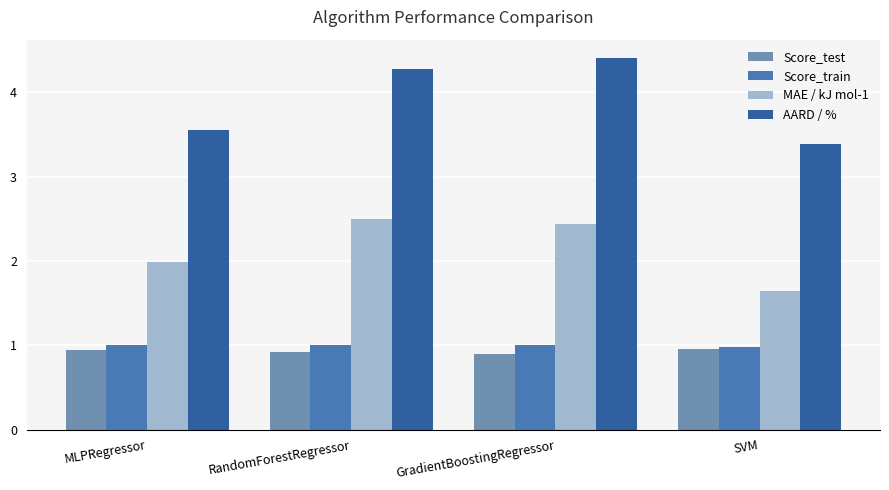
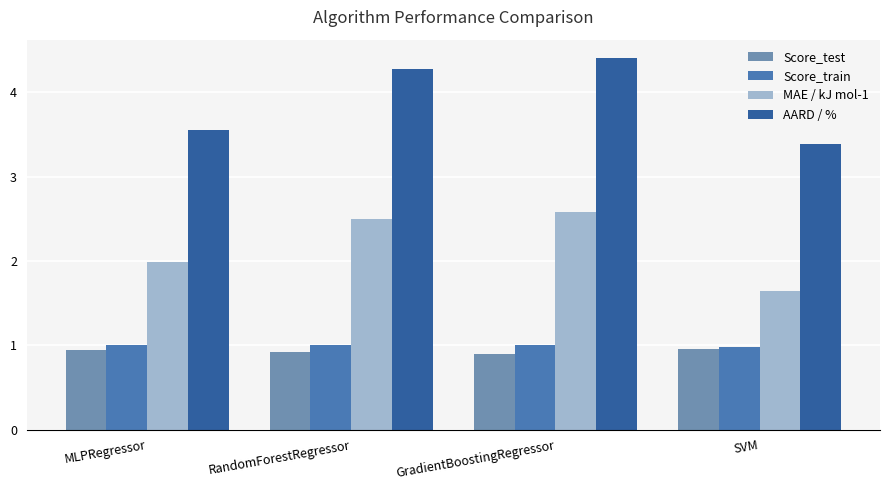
MAE / kJ mol-1, GradientBoostingRegressor: 2.4 -> 2.6
